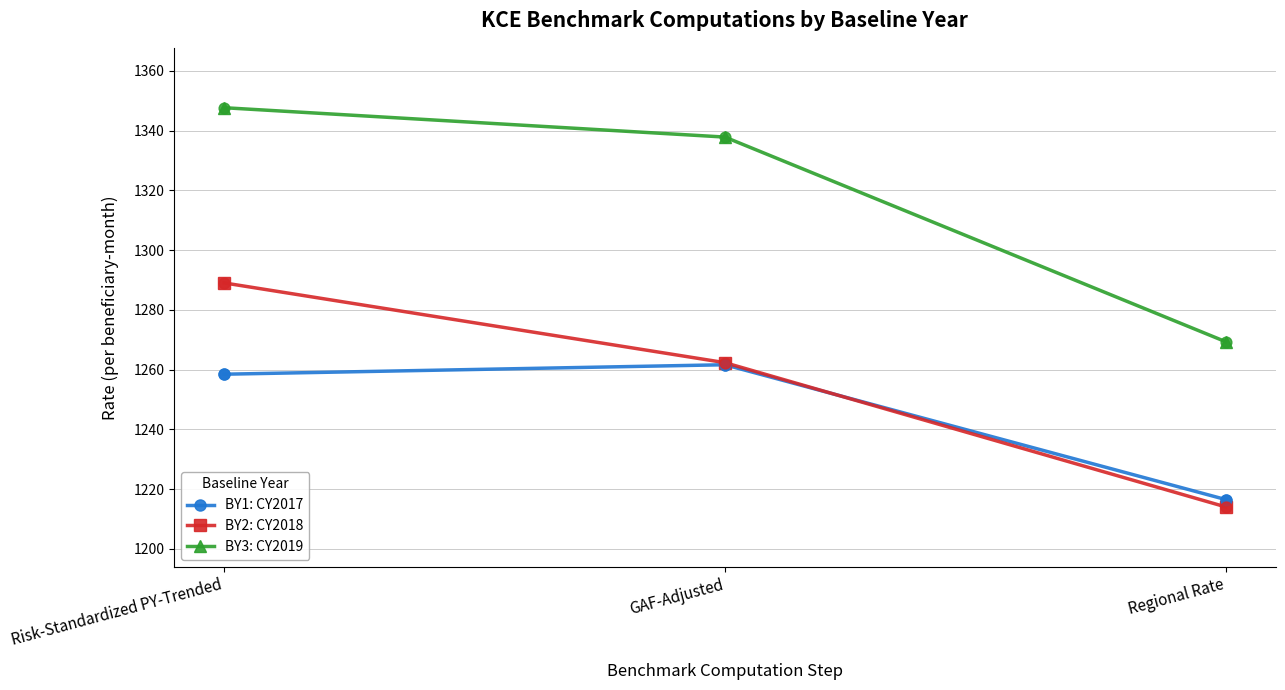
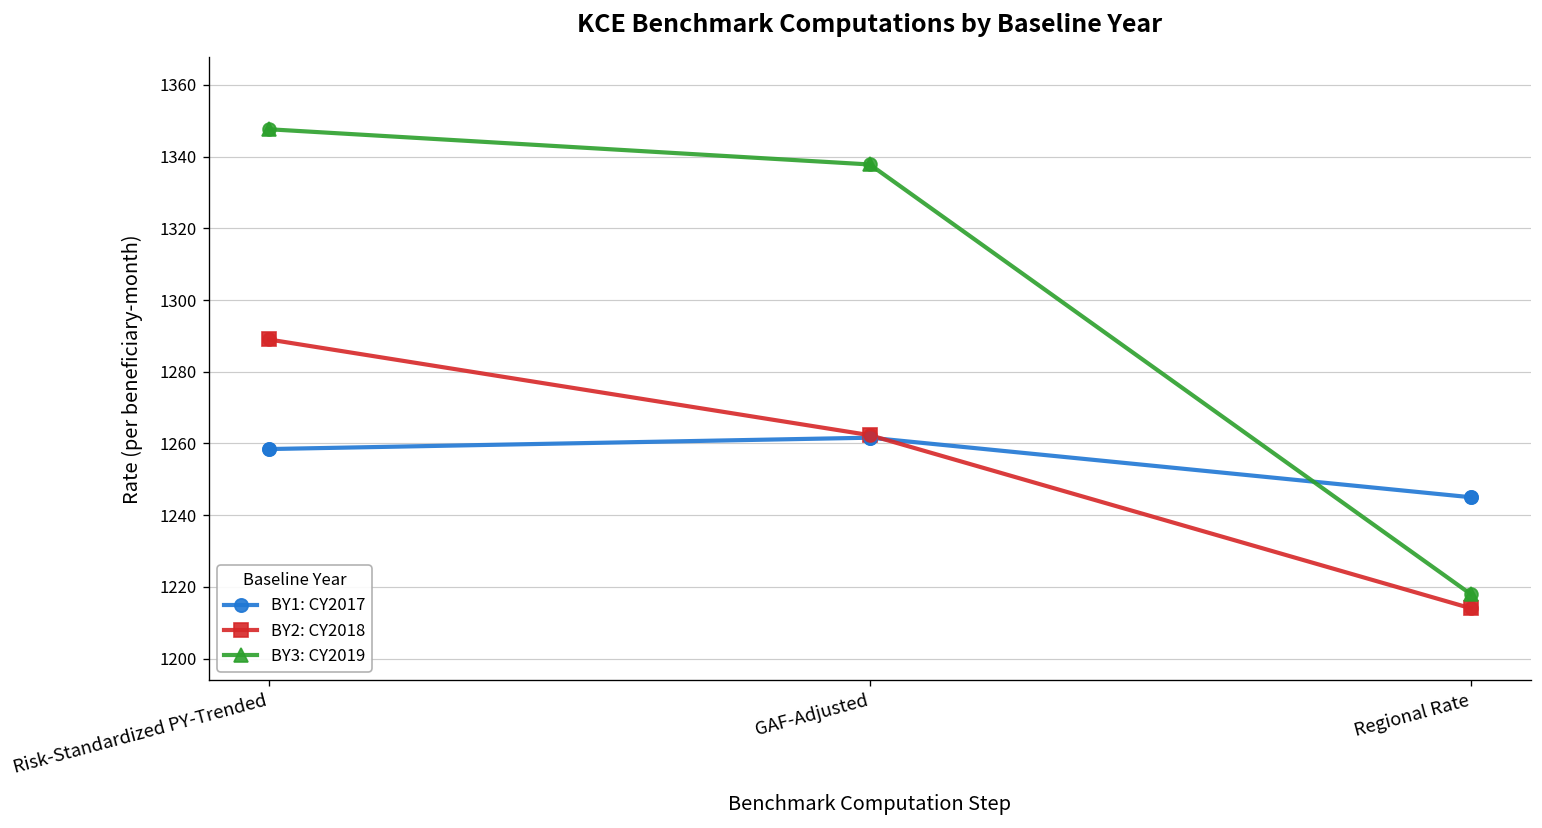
BY1: CY2017, Regional Rate: 1217 -> 1245
BY3: CY2019, Regional Rate: 1269 -> 1218
